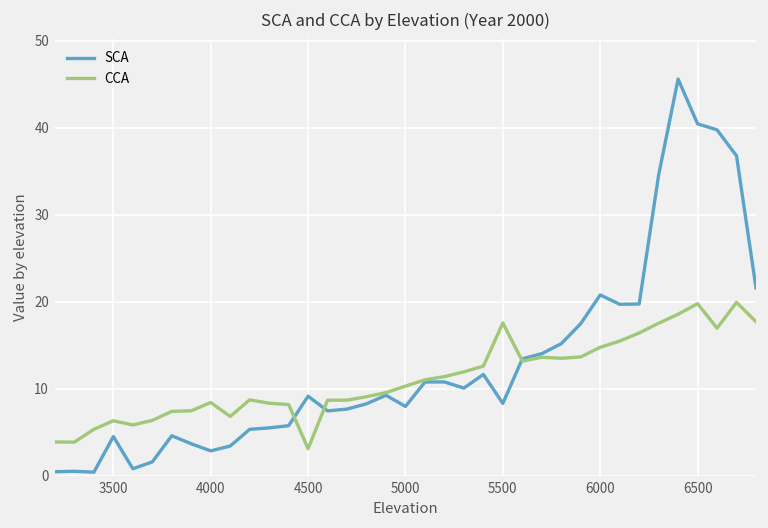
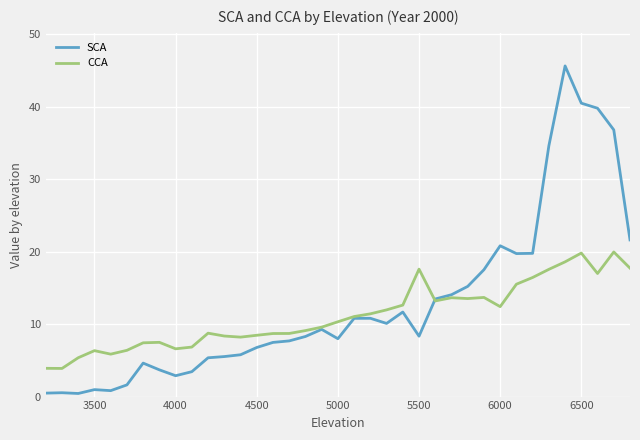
SCA, 3500: 5 -> 1
CCA, 4000: 8 -> 7
SCA, 4500: 9 -> 7
CCA, 4500: 3 -> 8
CCA, 6000: 15 -> 12
